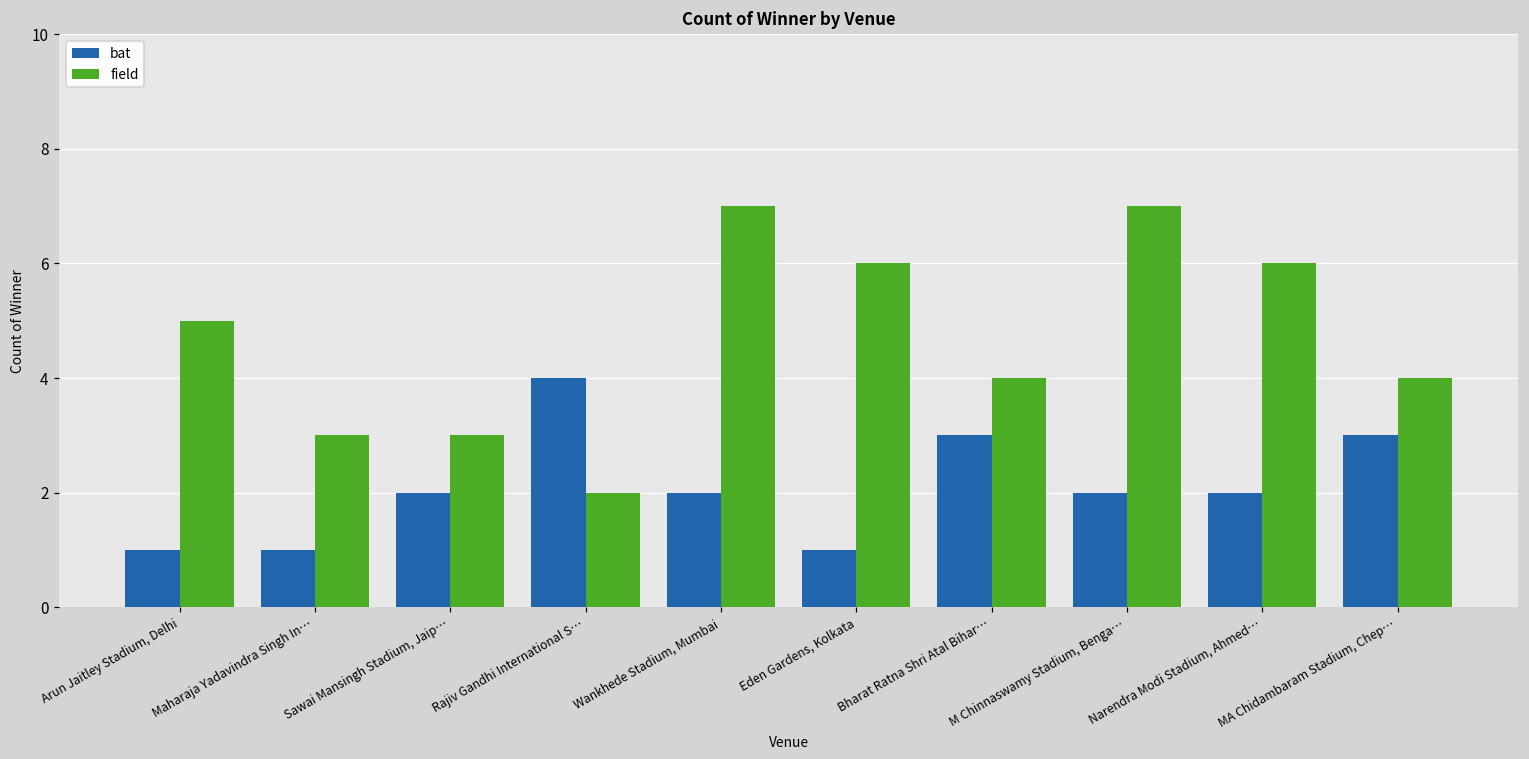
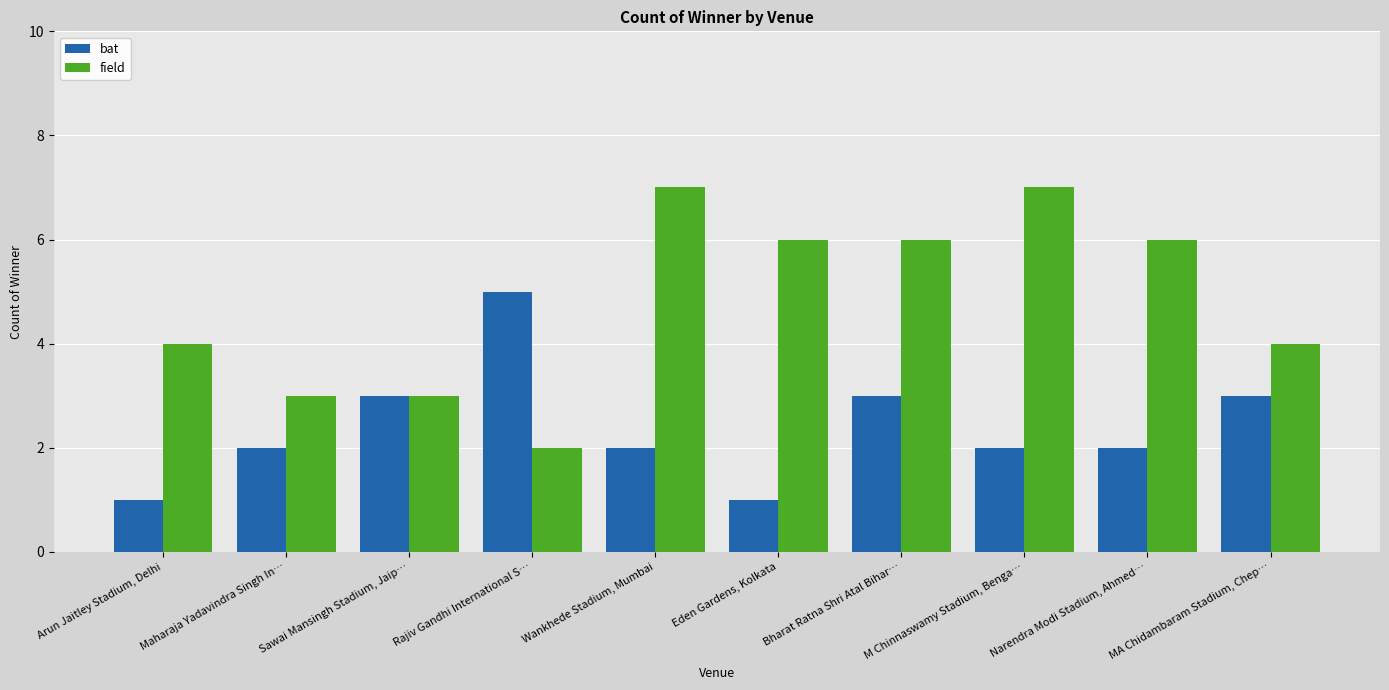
field, Arun Jaitley Stadium, Delhi: 5 -> 4
bat, Maharaja Yadavindra Singh In…: 1 -> 2
bat, Sawai Mansingh Stadium, Jaip…: 2 -> 3
bat, Rajiv Gandhi International S…: 4 -> 5
field, Bharat Ratna Shri Atal Bihar…: 4 -> 6
